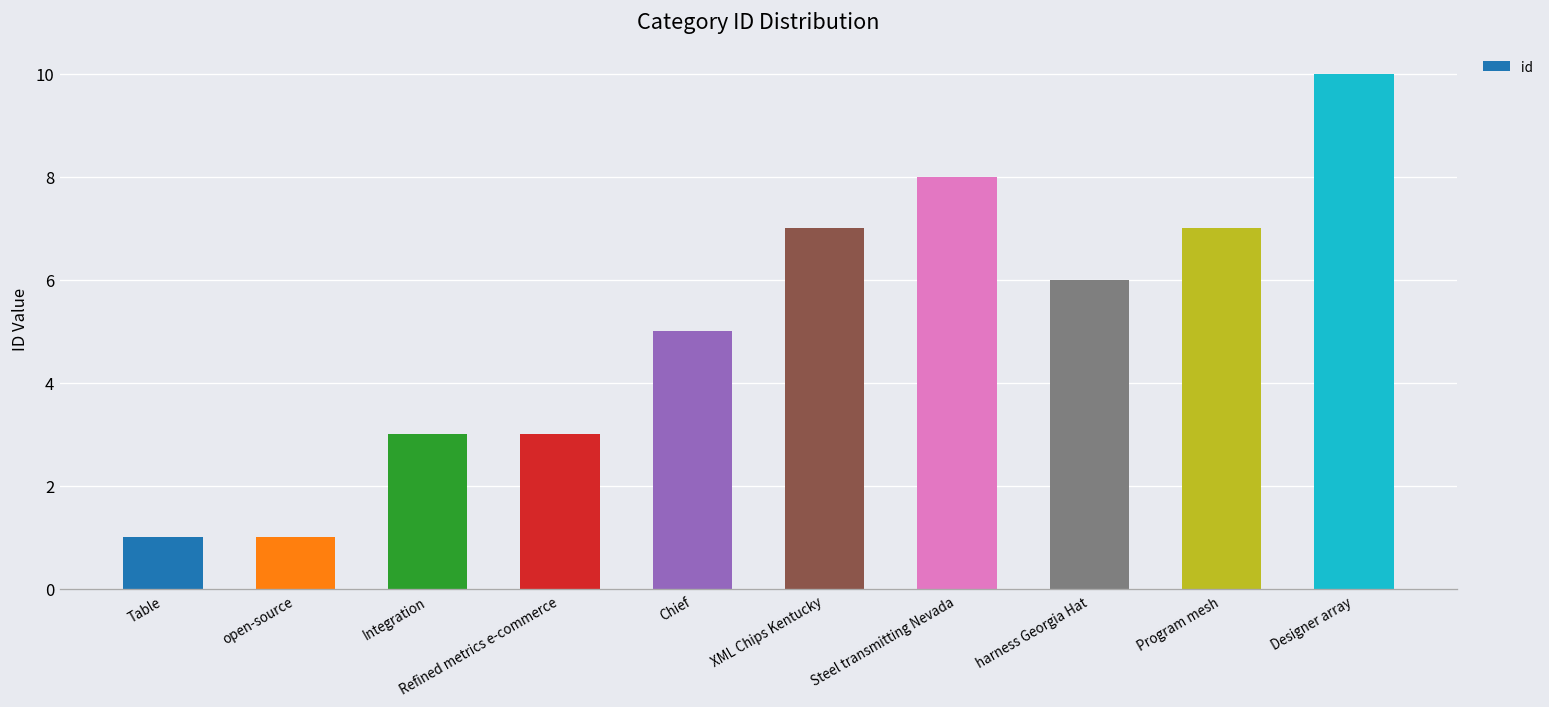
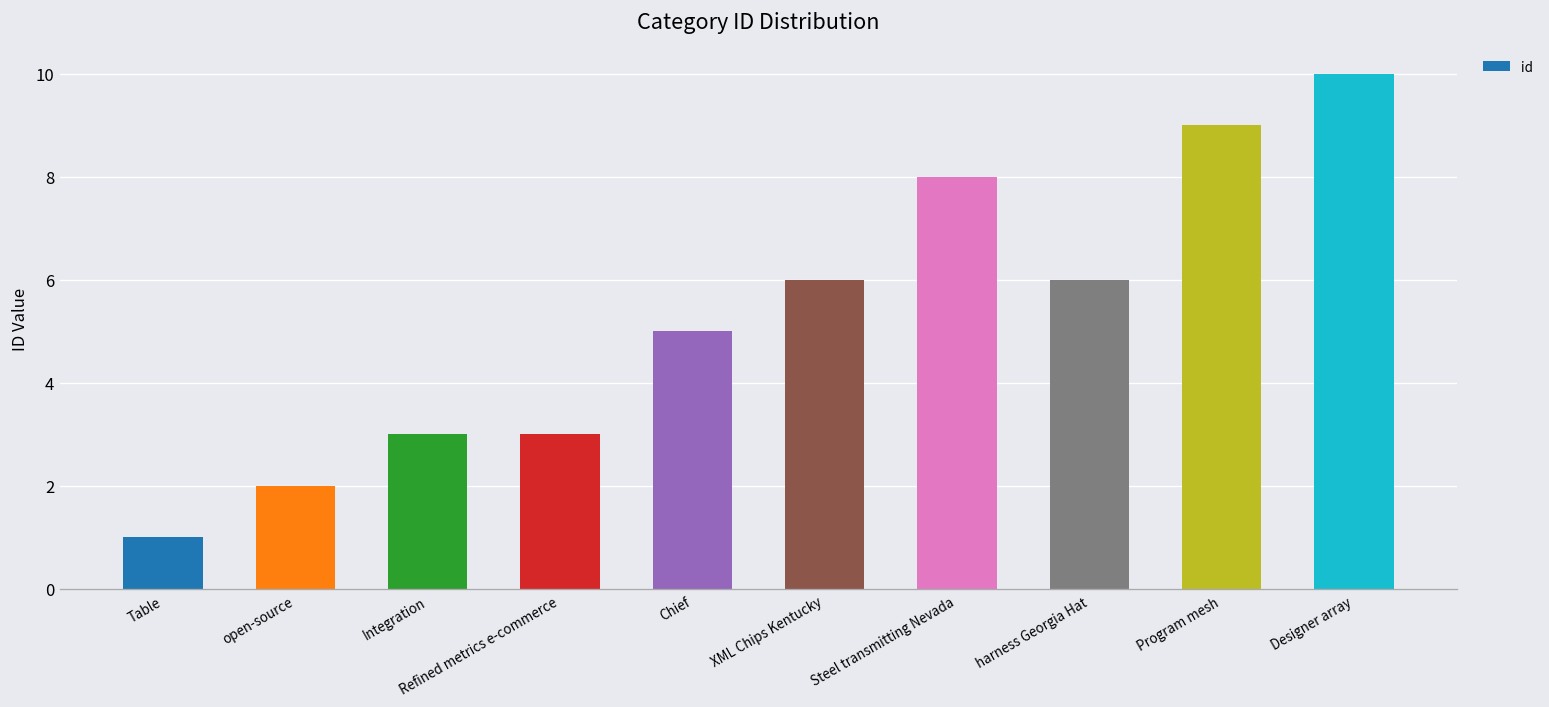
open-source: 1 -> 2
XML Chips Kentucky: 7 -> 6
Program mesh: 7 -> 9
